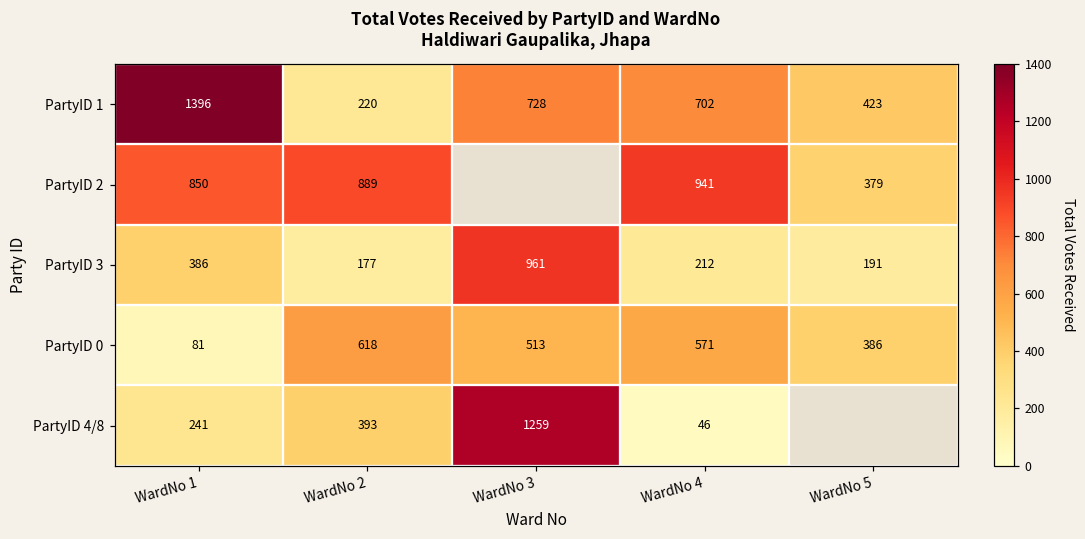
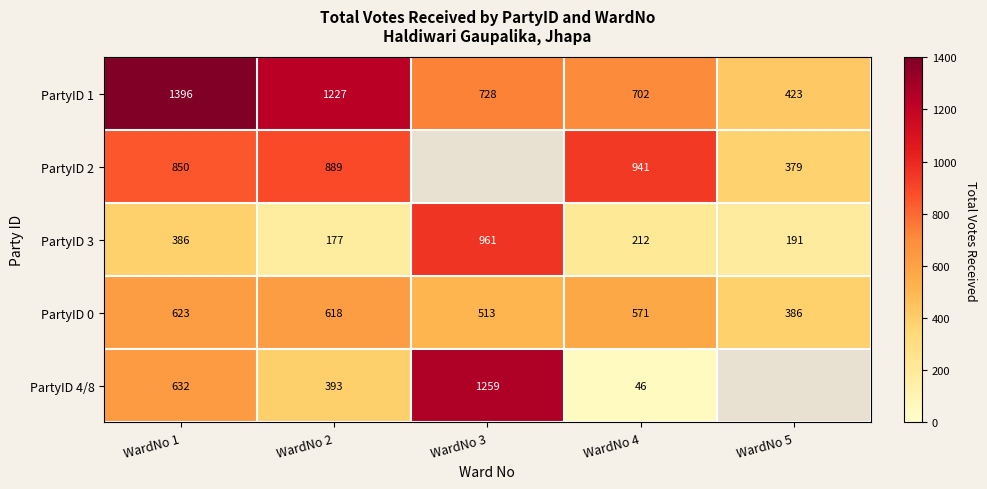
PartyID 1, WardNo 2: 220 -> 1227
PartyID 0, WardNo 1: 81 -> 623
PartyID 4/8, WardNo 1: 241 -> 632
